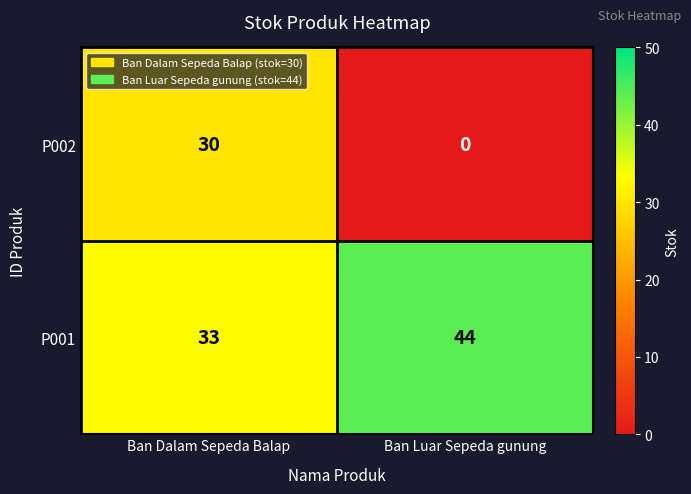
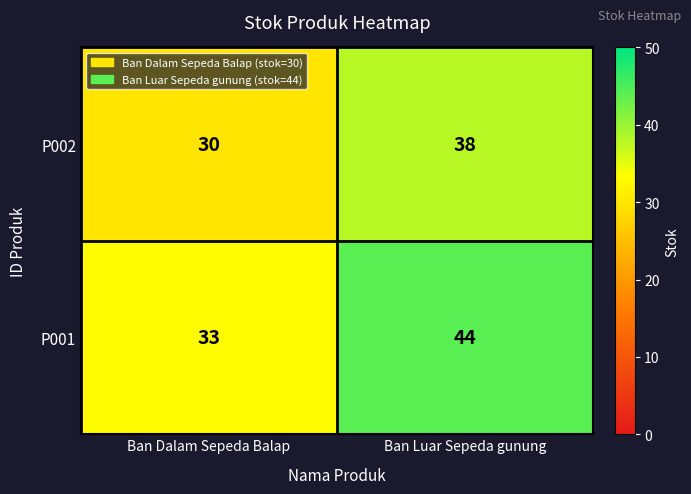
P002, Ban Luar Sepeda gunung: 0 -> 38
